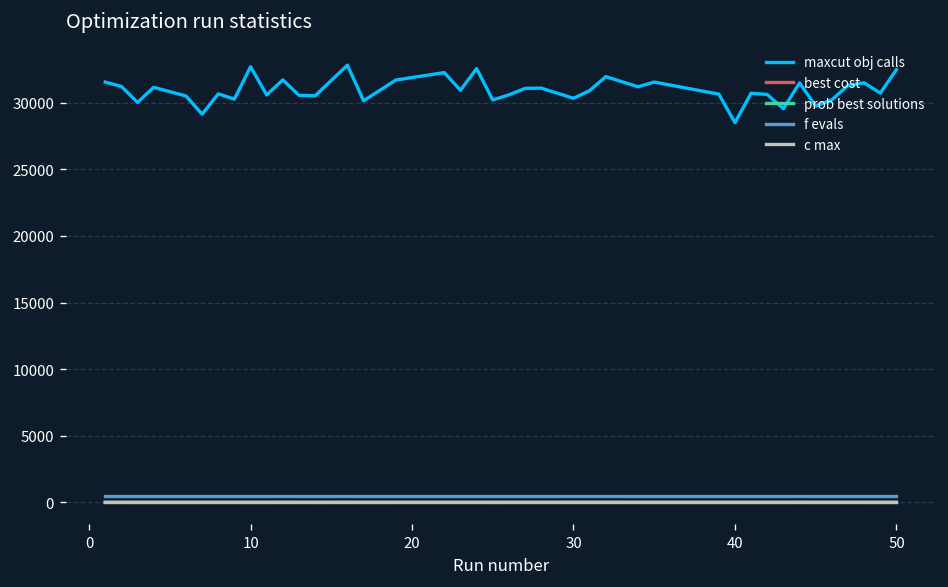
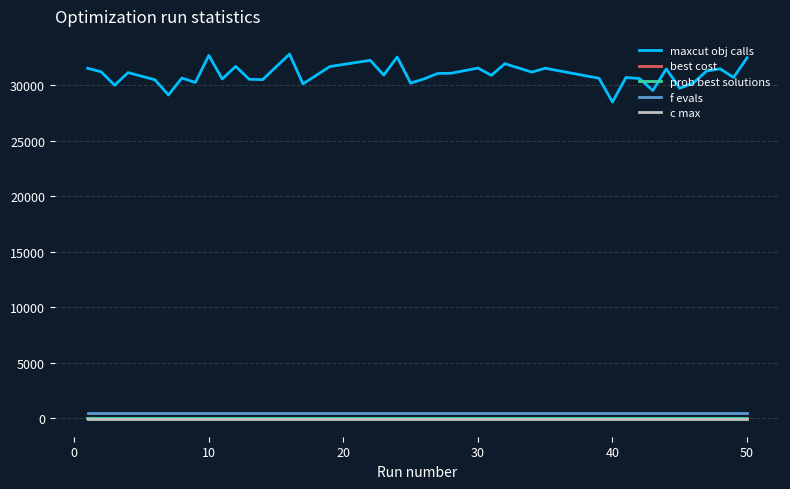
maxcut obj calls, 30: 30300 -> 31600
